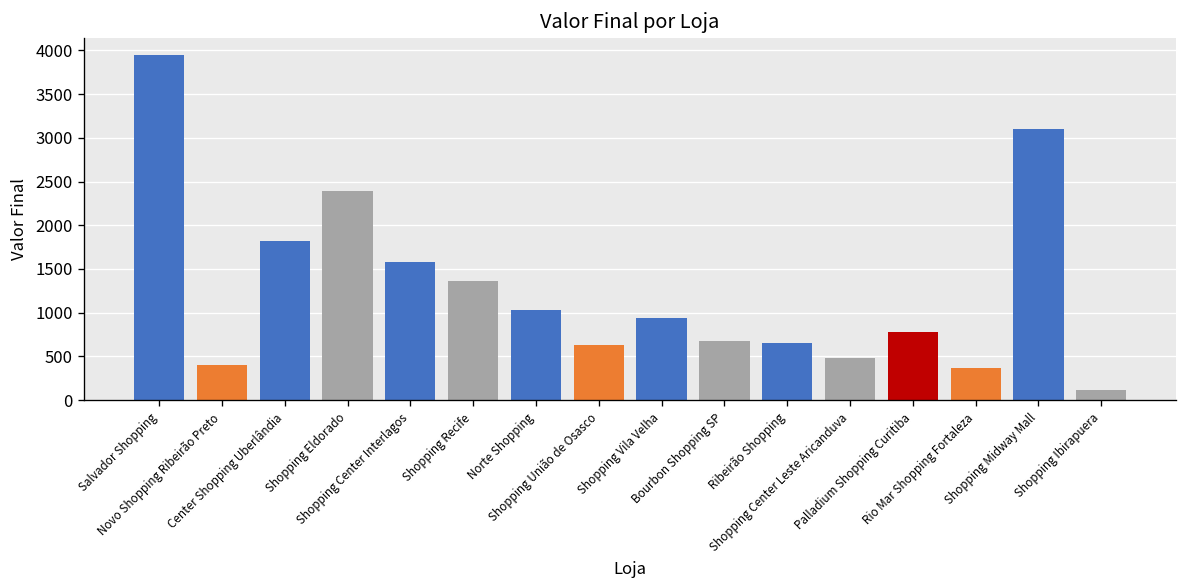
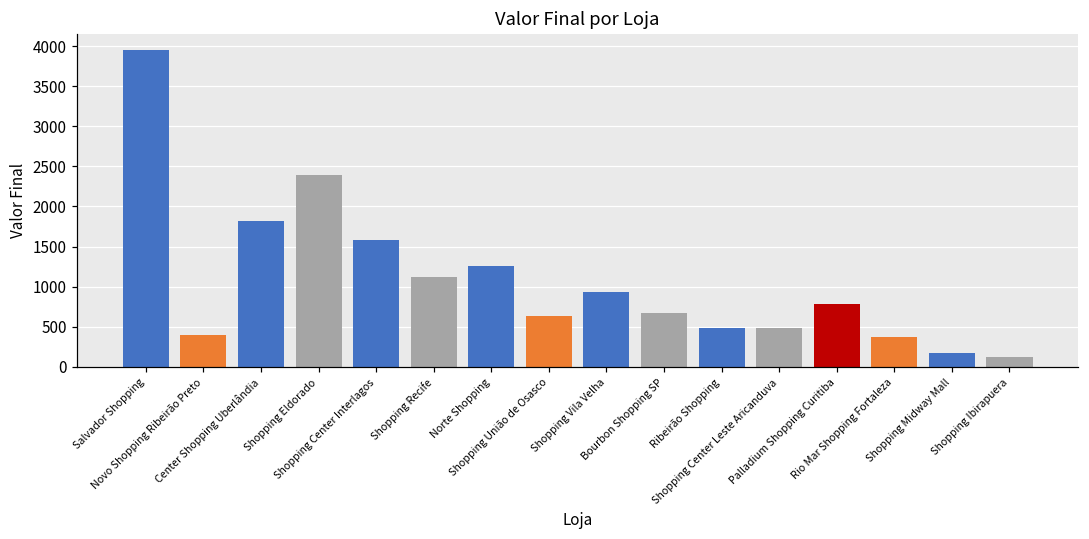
Shopping Recife: 1400 -> 1100
Norte Shopping: 1000 -> 1300
Ribeirão Shopping: 700 -> 500
Shopping Midway Mall: 3100 -> 200
